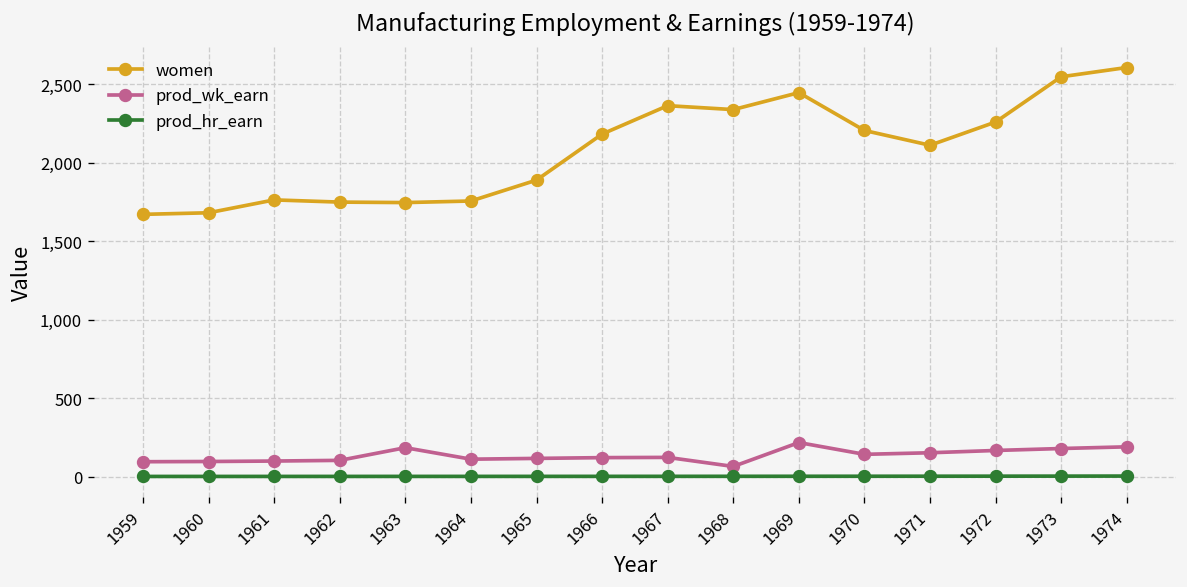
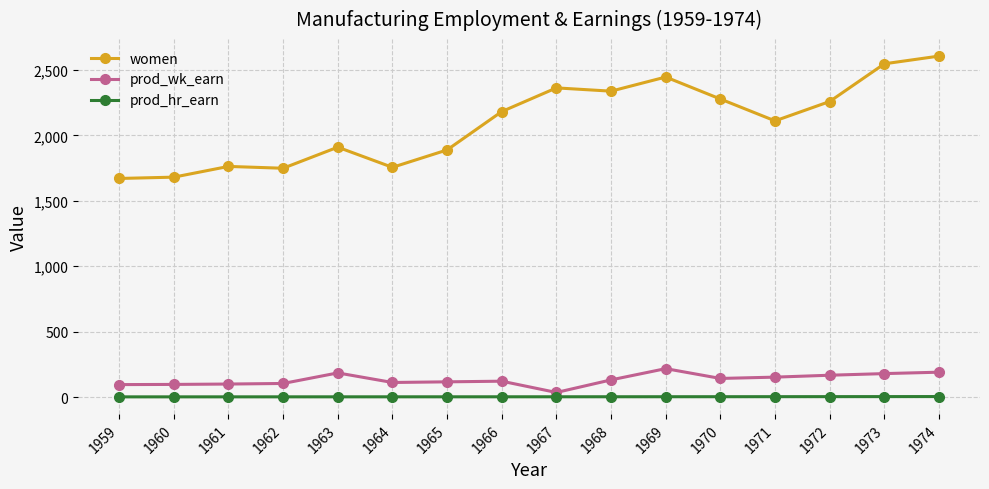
women, 1963: 1,750 -> 1,910
prod_wk_earn, 1967: 120 -> 40
prod_wk_earn, 1968: 70 -> 130
women, 1970: 2,210 -> 2,280
